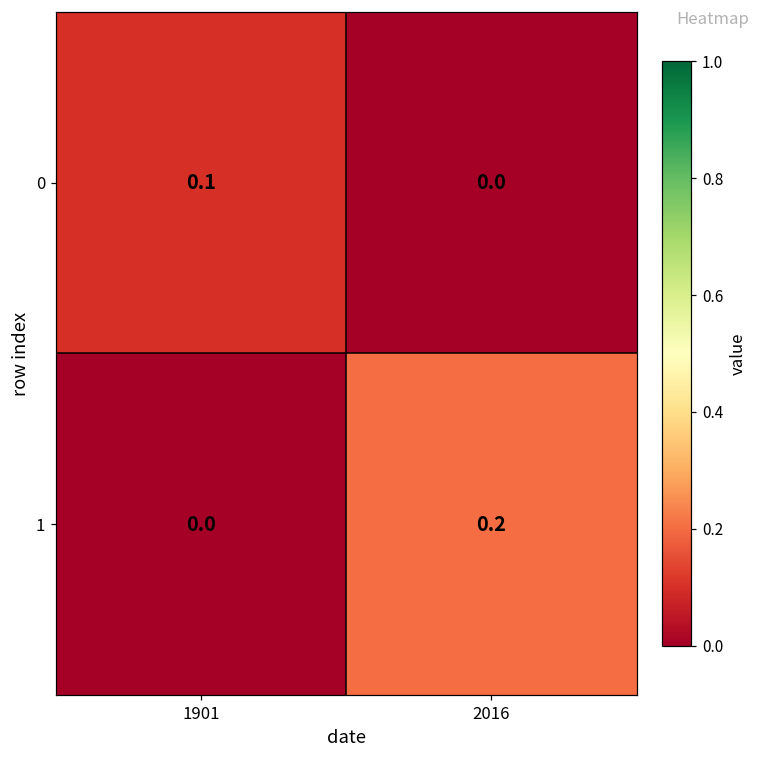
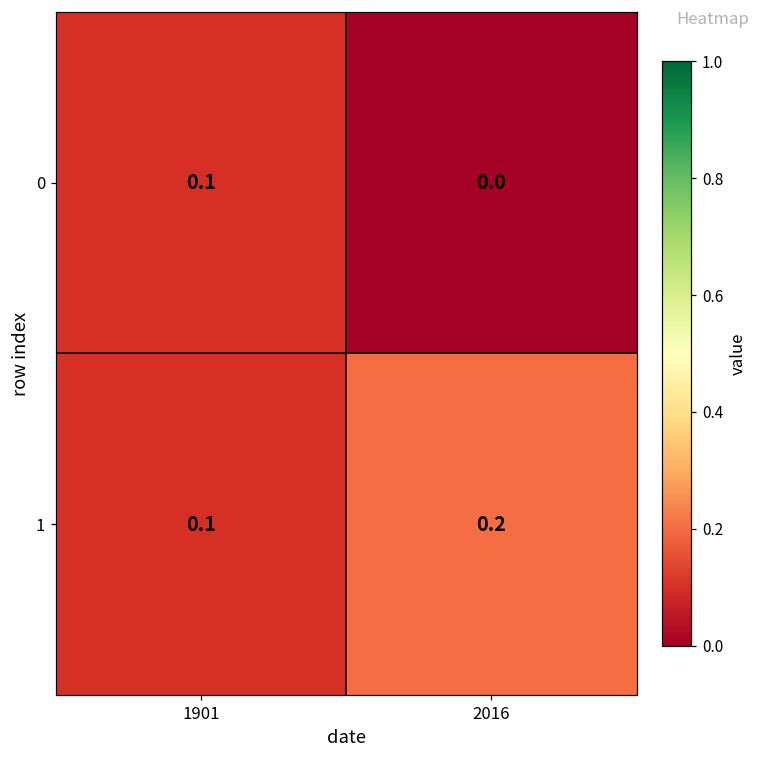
1, 1901: 0.0 -> 0.1
